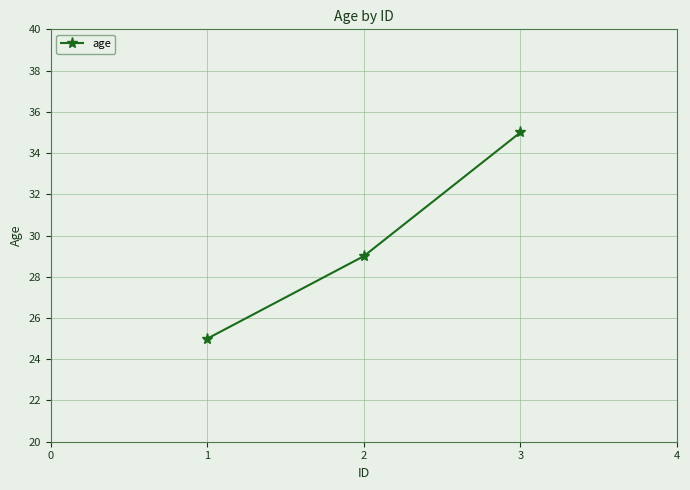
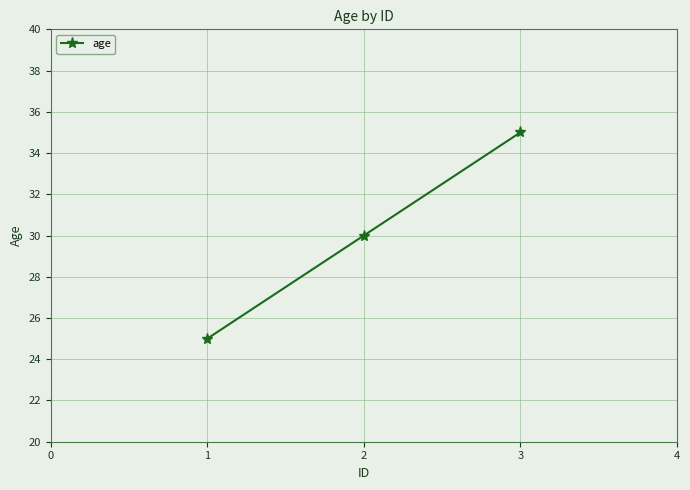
2: 29 -> 30
